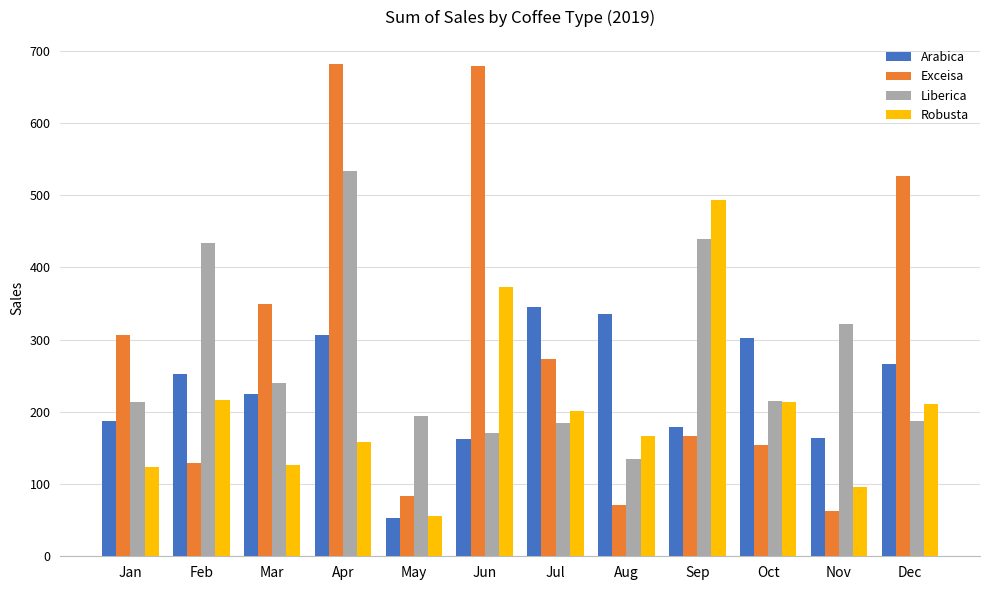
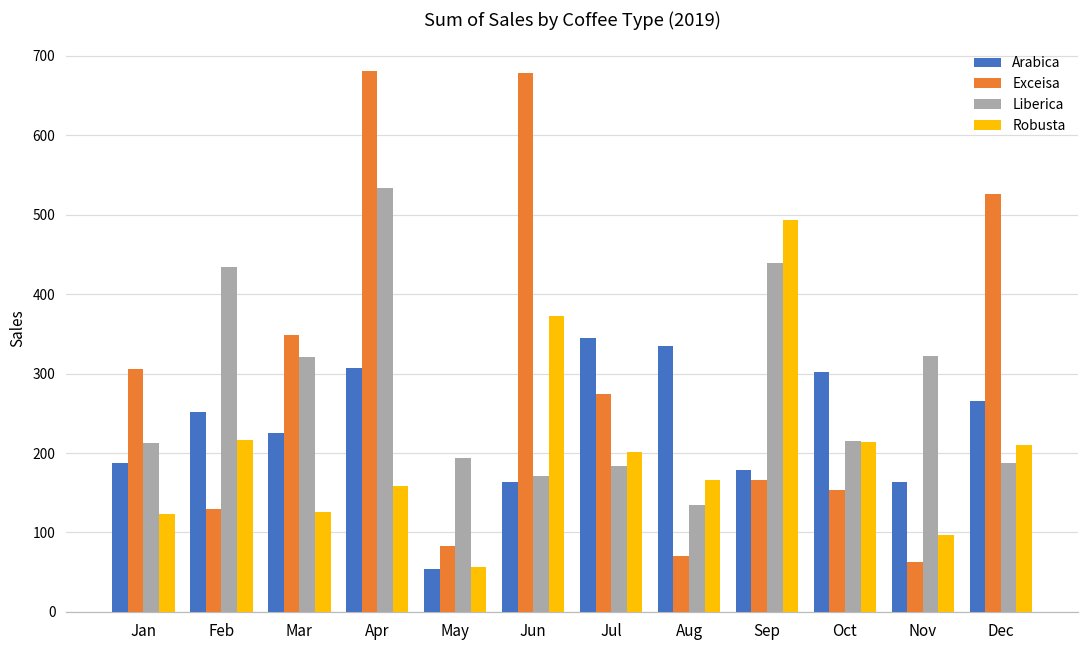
Liberica, Mar: 240 -> 320
